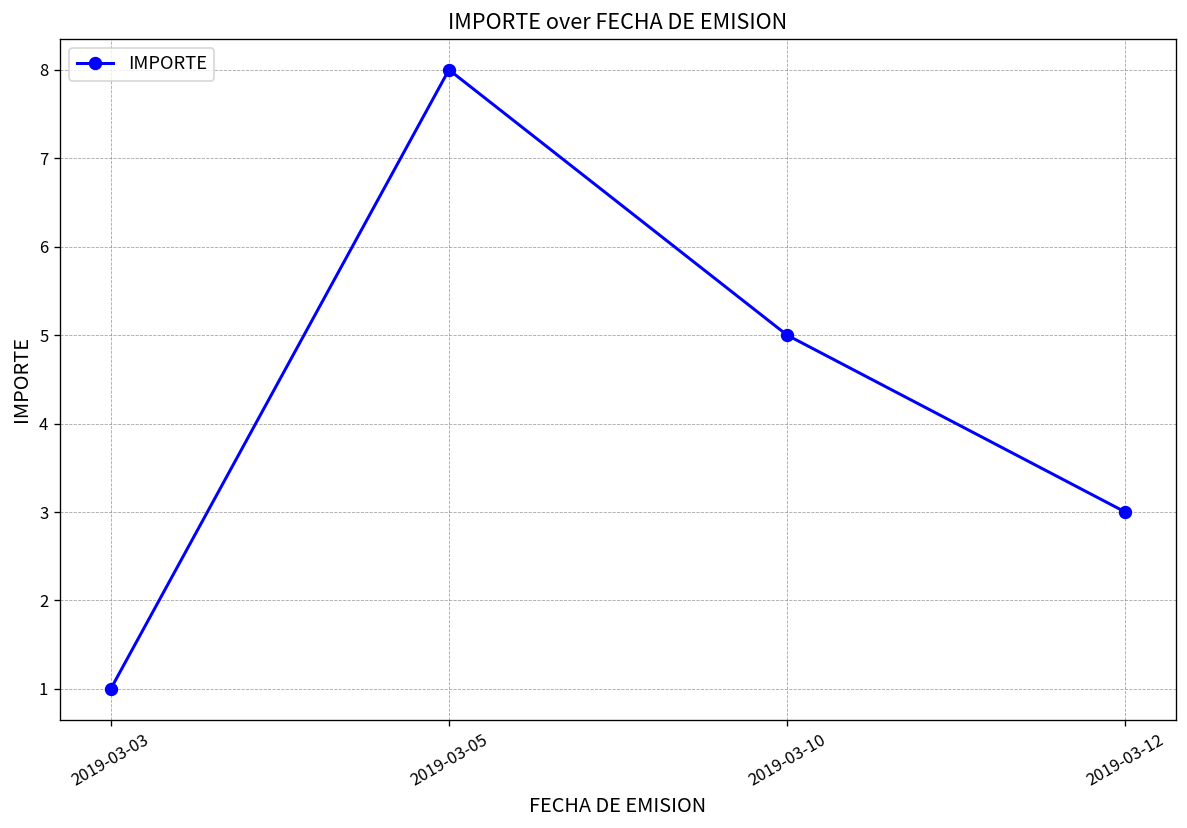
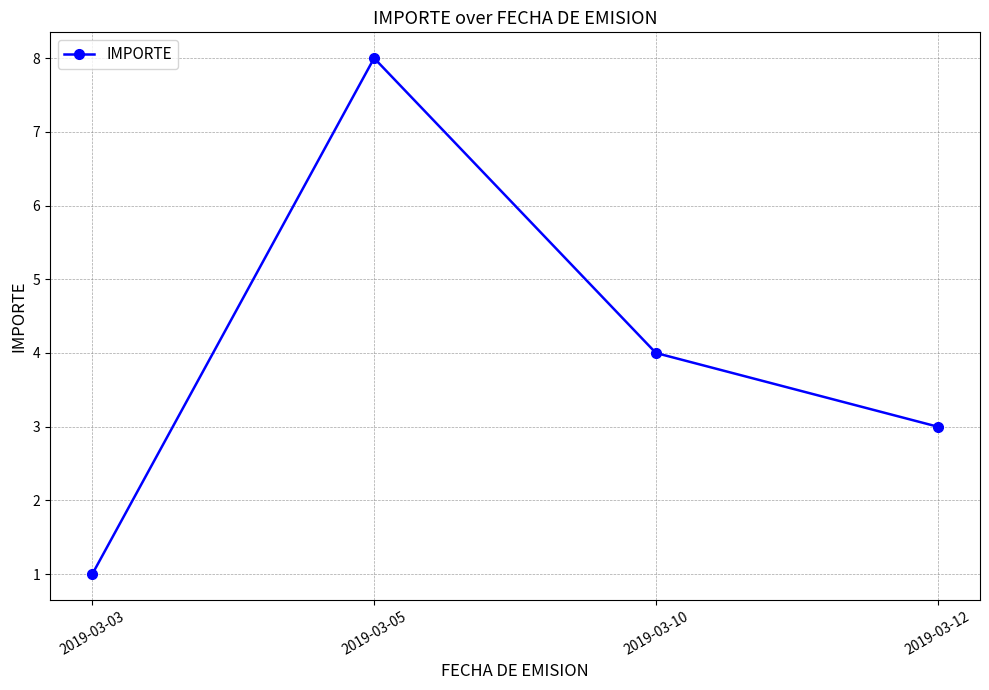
2019-03-10: 5 -> 4
